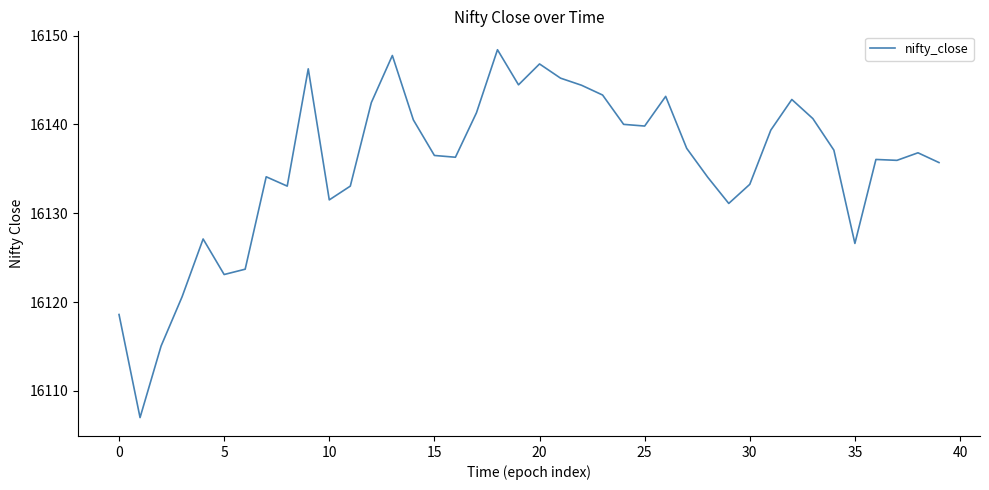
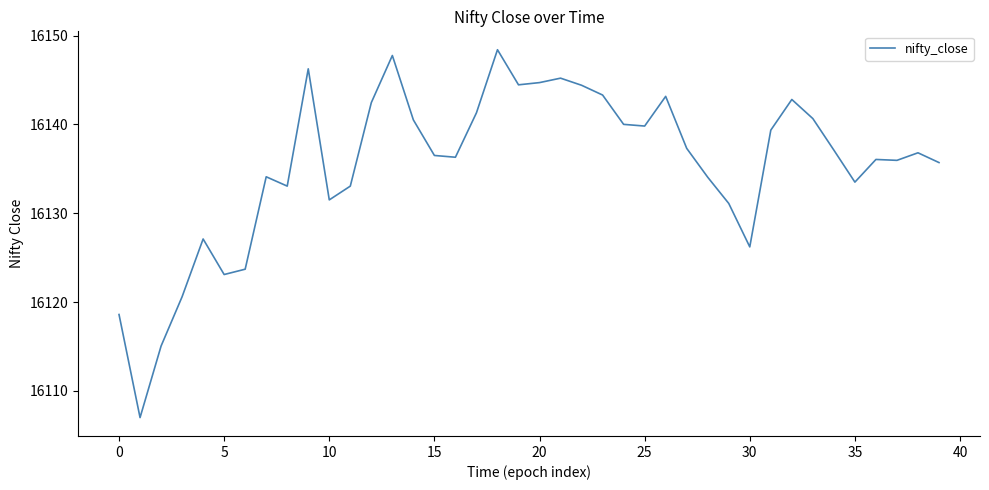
20: 16147 -> 16145
30: 16133 -> 16126
35: 16127 -> 16134
